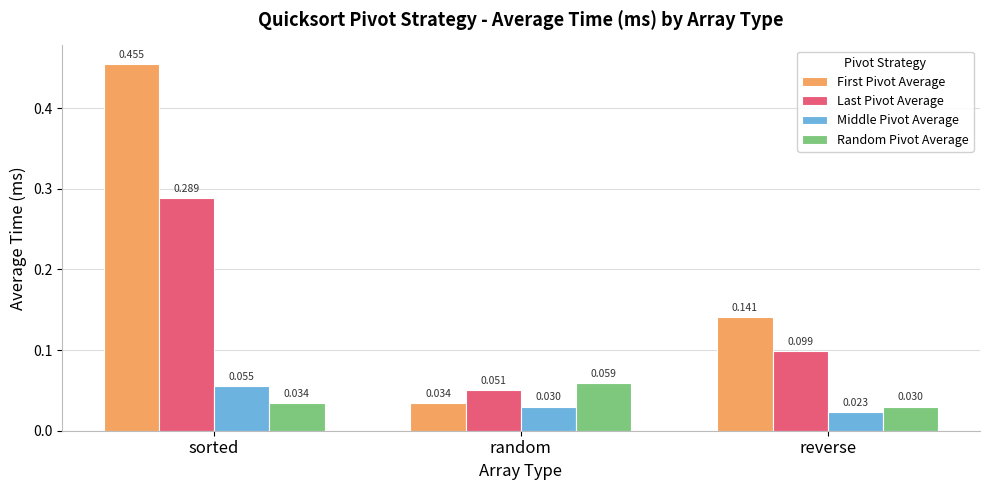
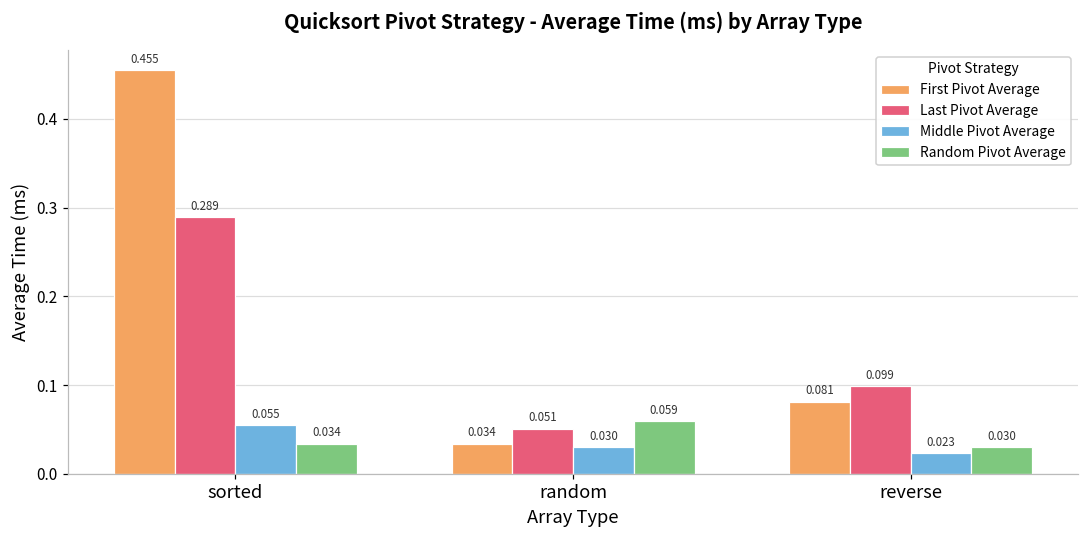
First Pivot Average, reverse: 0.141 -> 0.081
